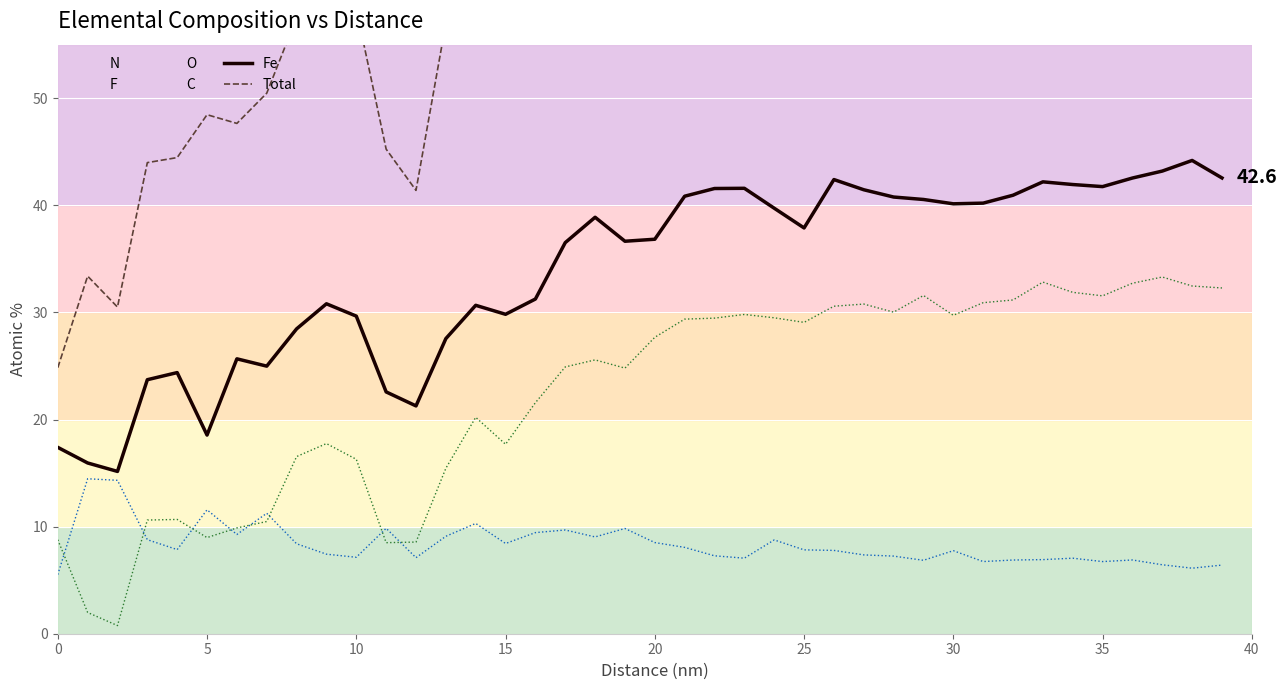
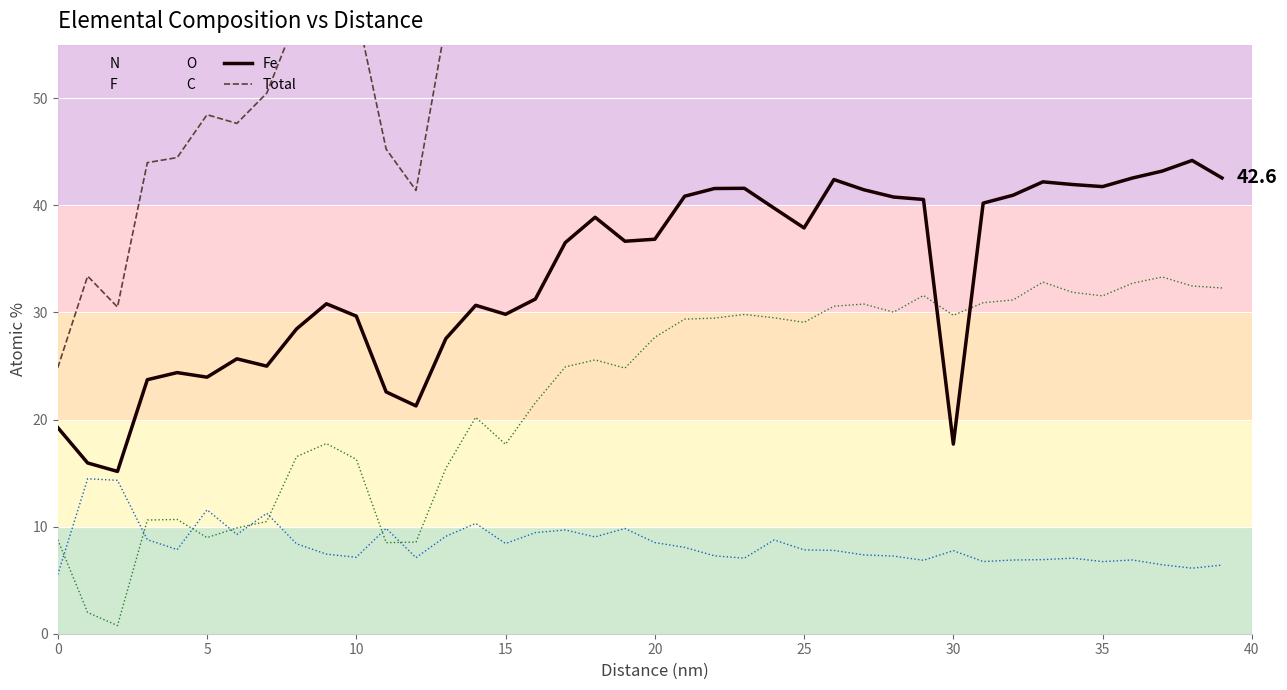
Fe, 0: 17.4 -> 19.2
Fe, 5: 18.5 -> 24.0
Fe, 30: 40.1 -> 17.7
